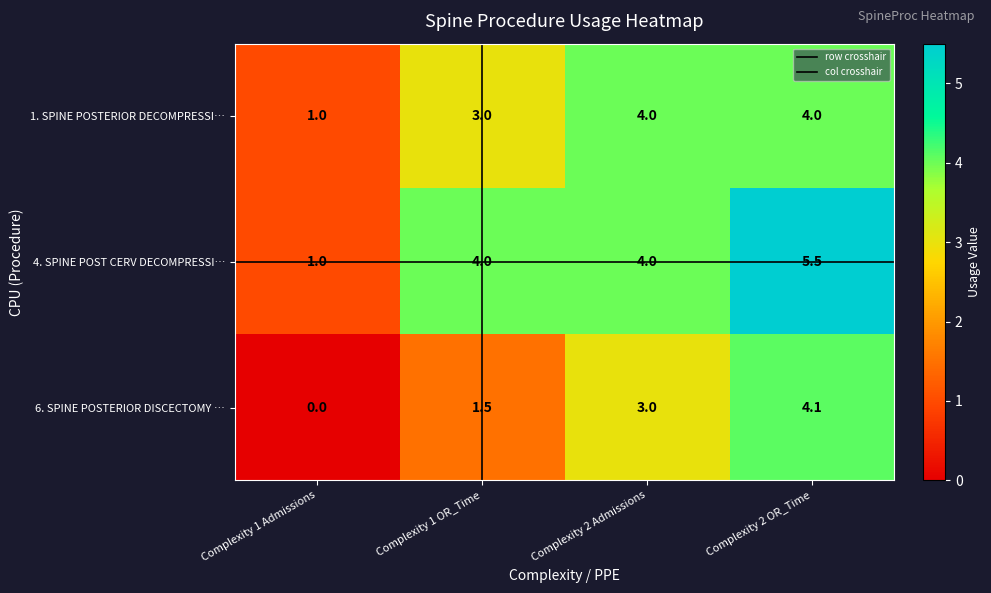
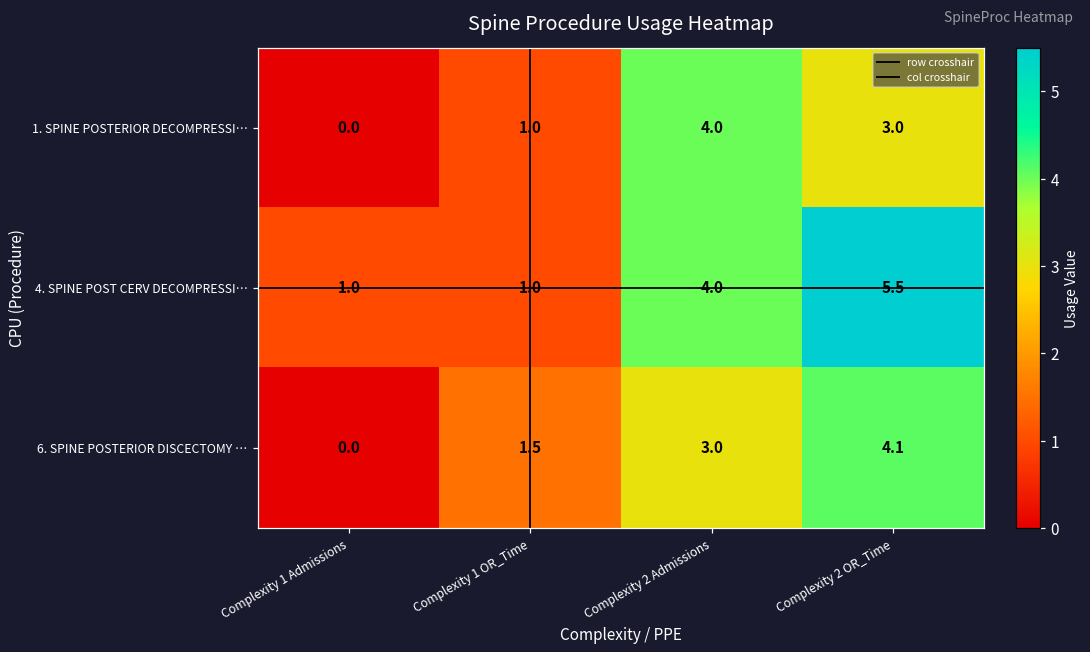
1. SPINE POSTERIOR DECOMPRESSI…, Complexity 1 Admissions: 1.0 -> 0.0
1. SPINE POSTERIOR DECOMPRESSI…, Complexity 1 OR_Time: 3.0 -> 1.0
1. SPINE POSTERIOR DECOMPRESSI…, Complexity 2 OR_Time: 4.0 -> 3.0
4. SPINE POST CERV DECOMPRESSI…, Complexity 1 OR_Time: 4.0 -> 1.0
